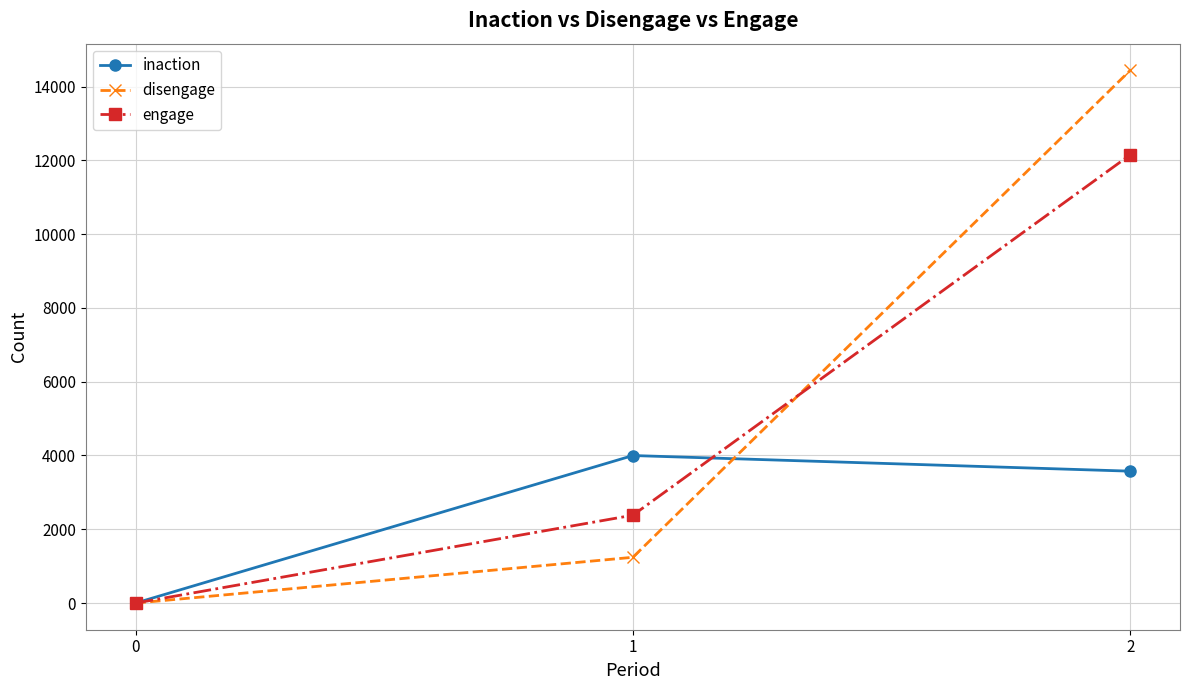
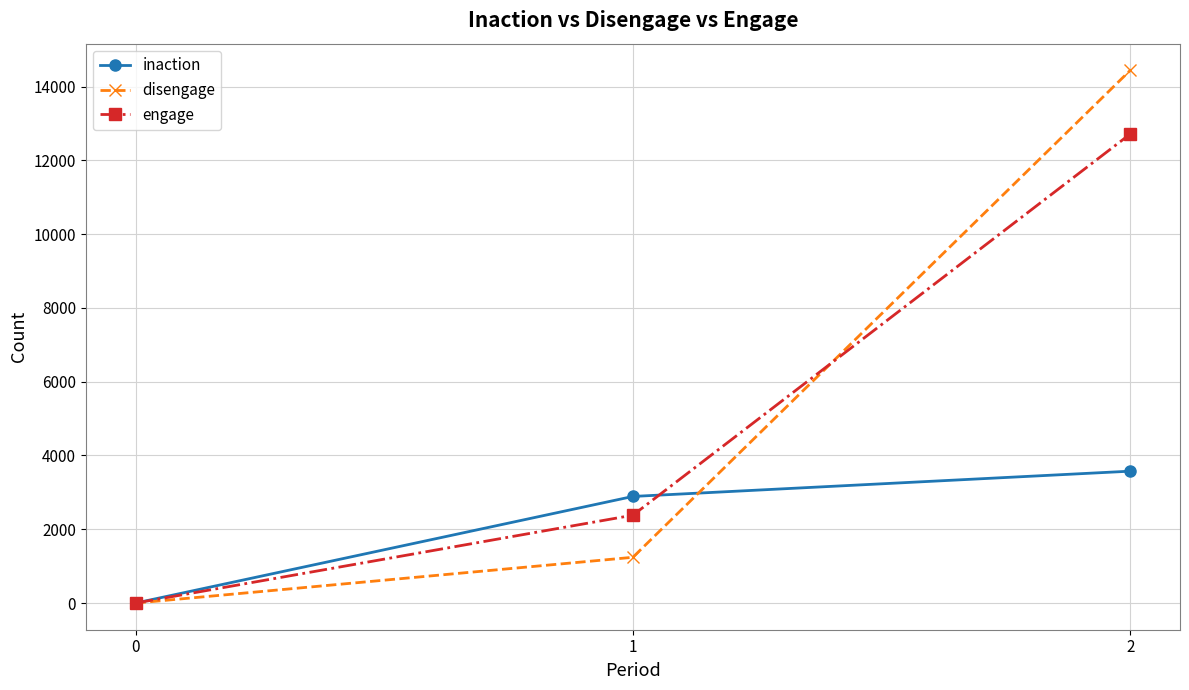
inaction, 1: 4000 -> 2900
engage, 2: 12200 -> 12700
